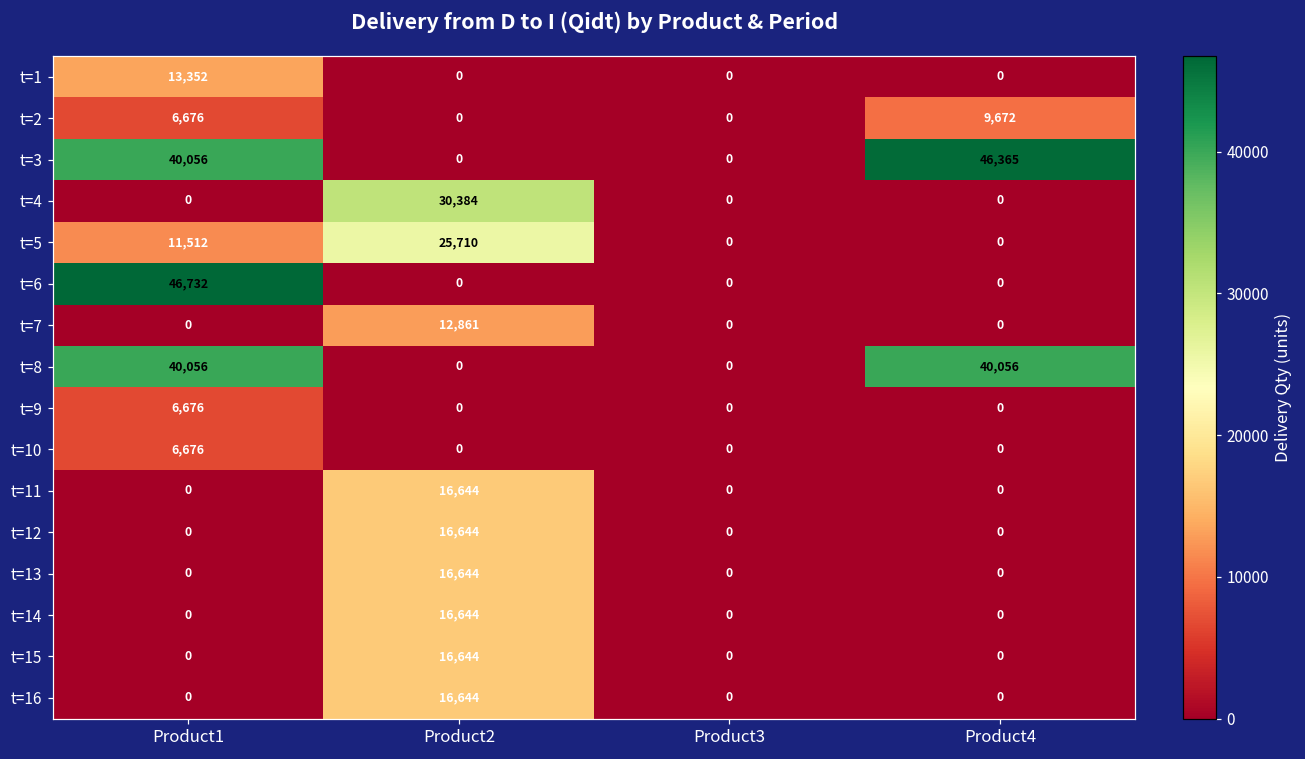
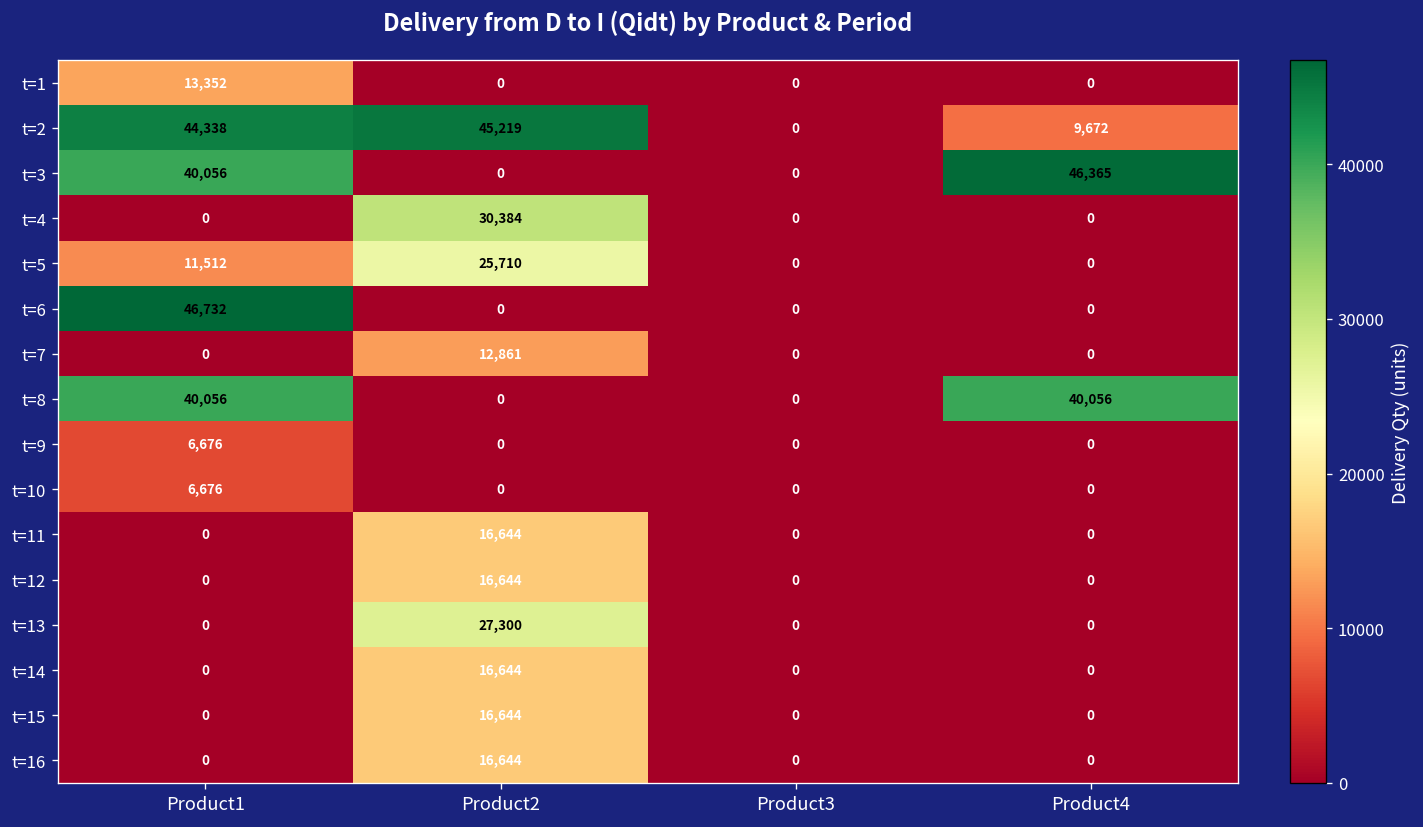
t=2, Product1: 6,676 -> 44,338
t=2, Product2: 0 -> 45,219
t=13, Product2: 16,644 -> 27,300
